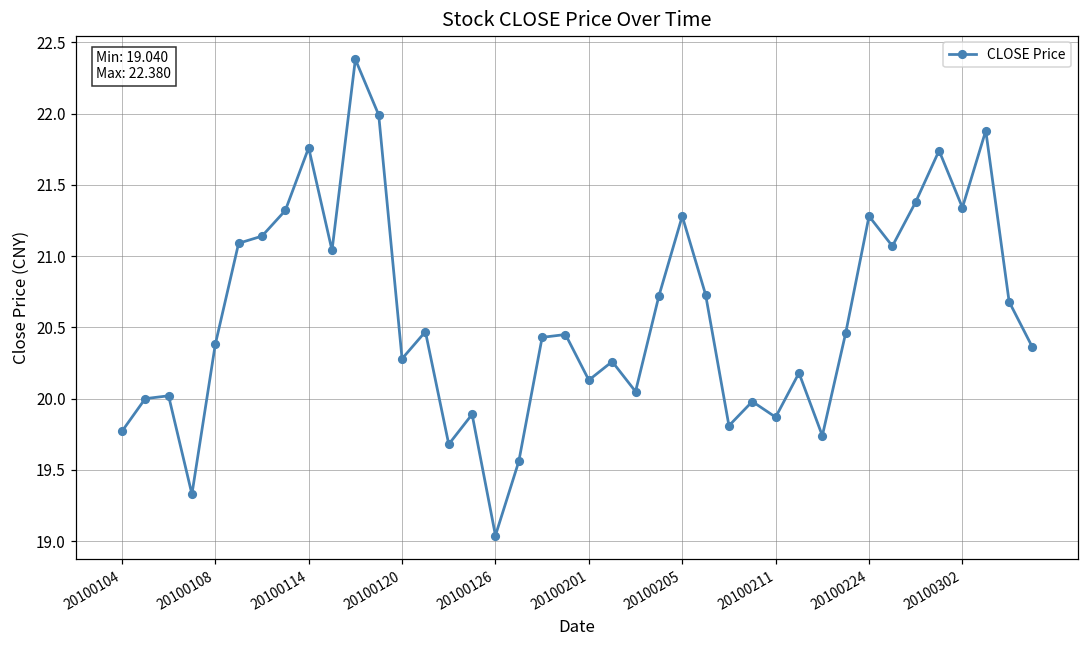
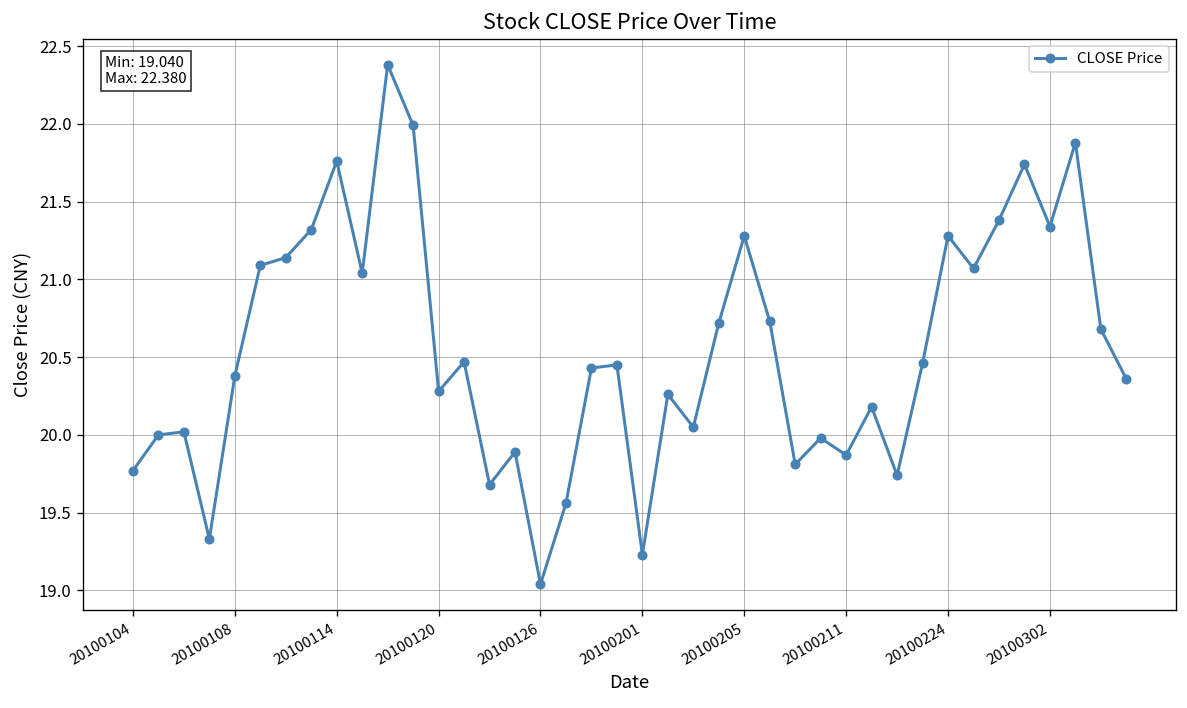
20100201: 20.13 -> 19.23
